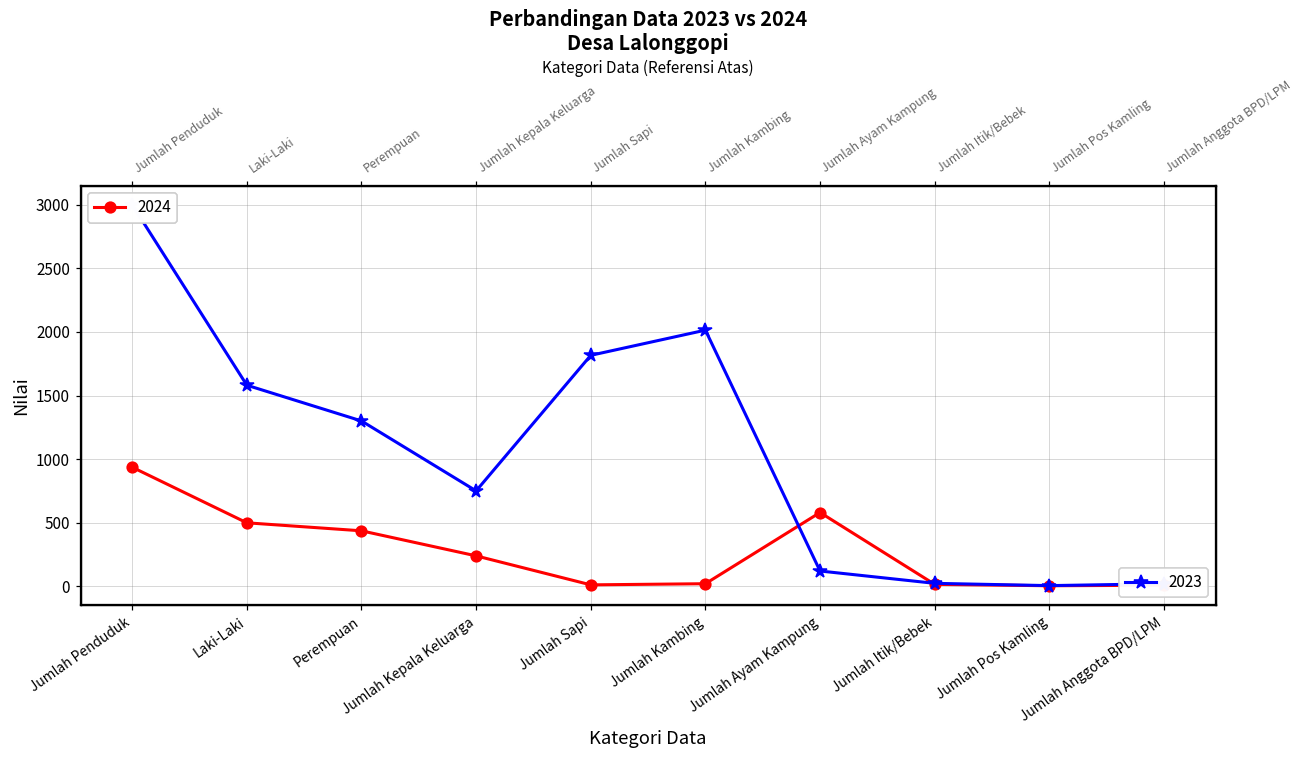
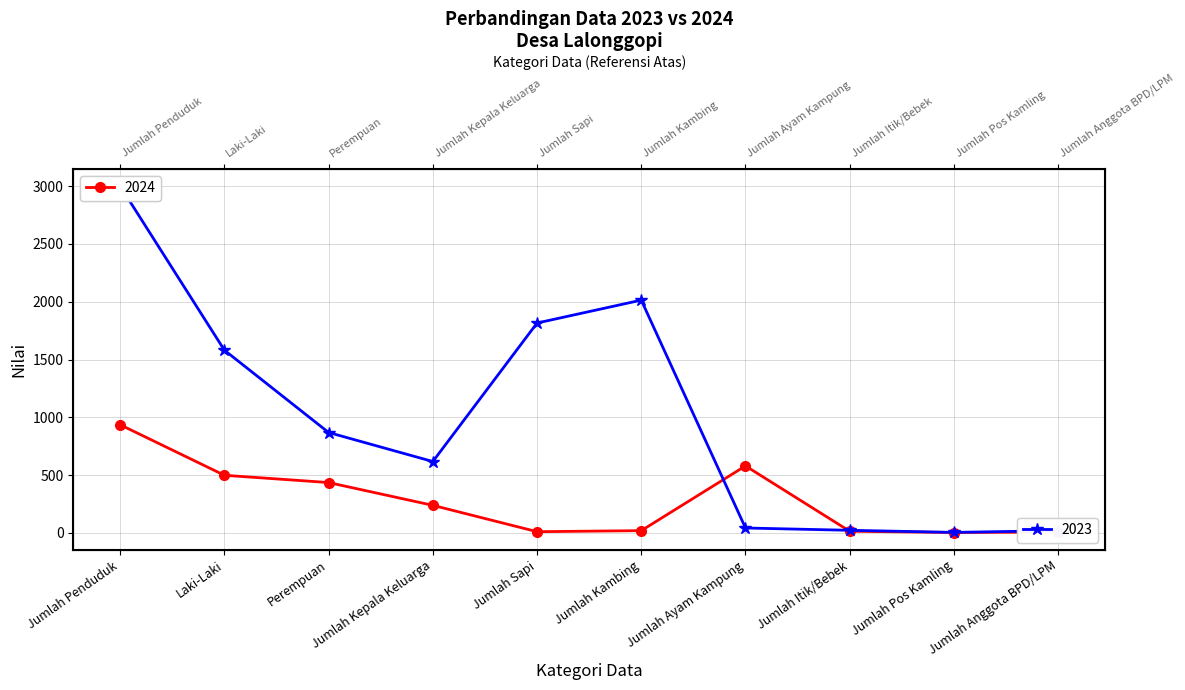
2023, Perempuan: 1300 -> 870
2023, Jumlah Kepala Keluarga: 750 -> 620
2023, Jumlah Ayam Kampung: 120 -> 40
